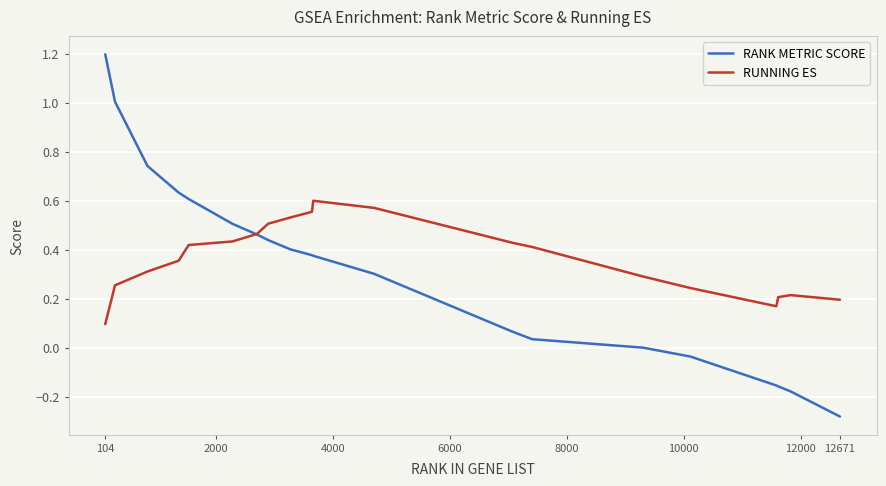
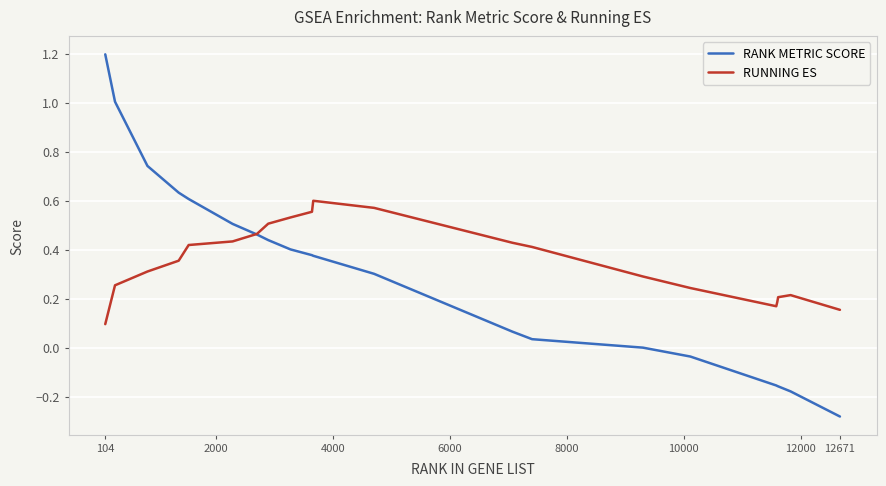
RUNNING ES, 12671: 0.20 -> 0.15
